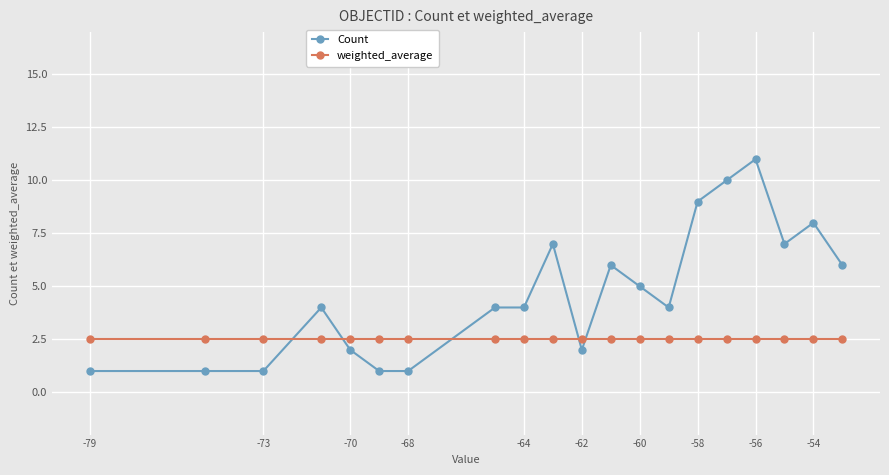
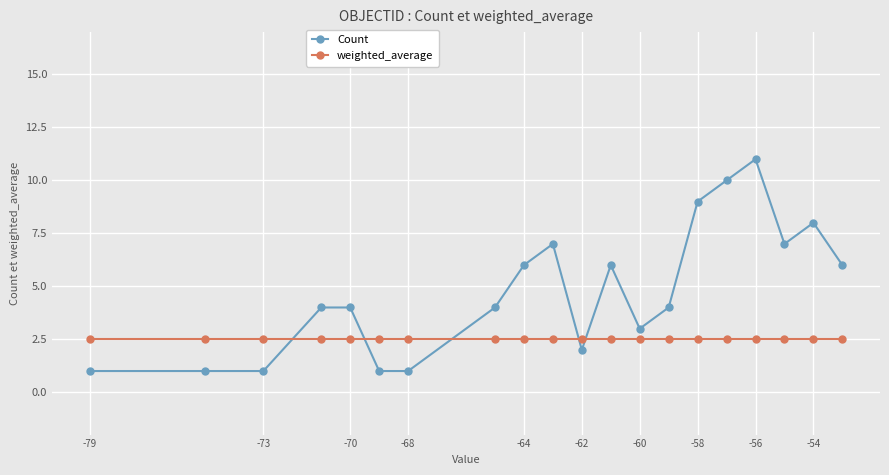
Count, -70: 2 -> 4
Count, -64: 4 -> 6
Count, -60: 5 -> 3
